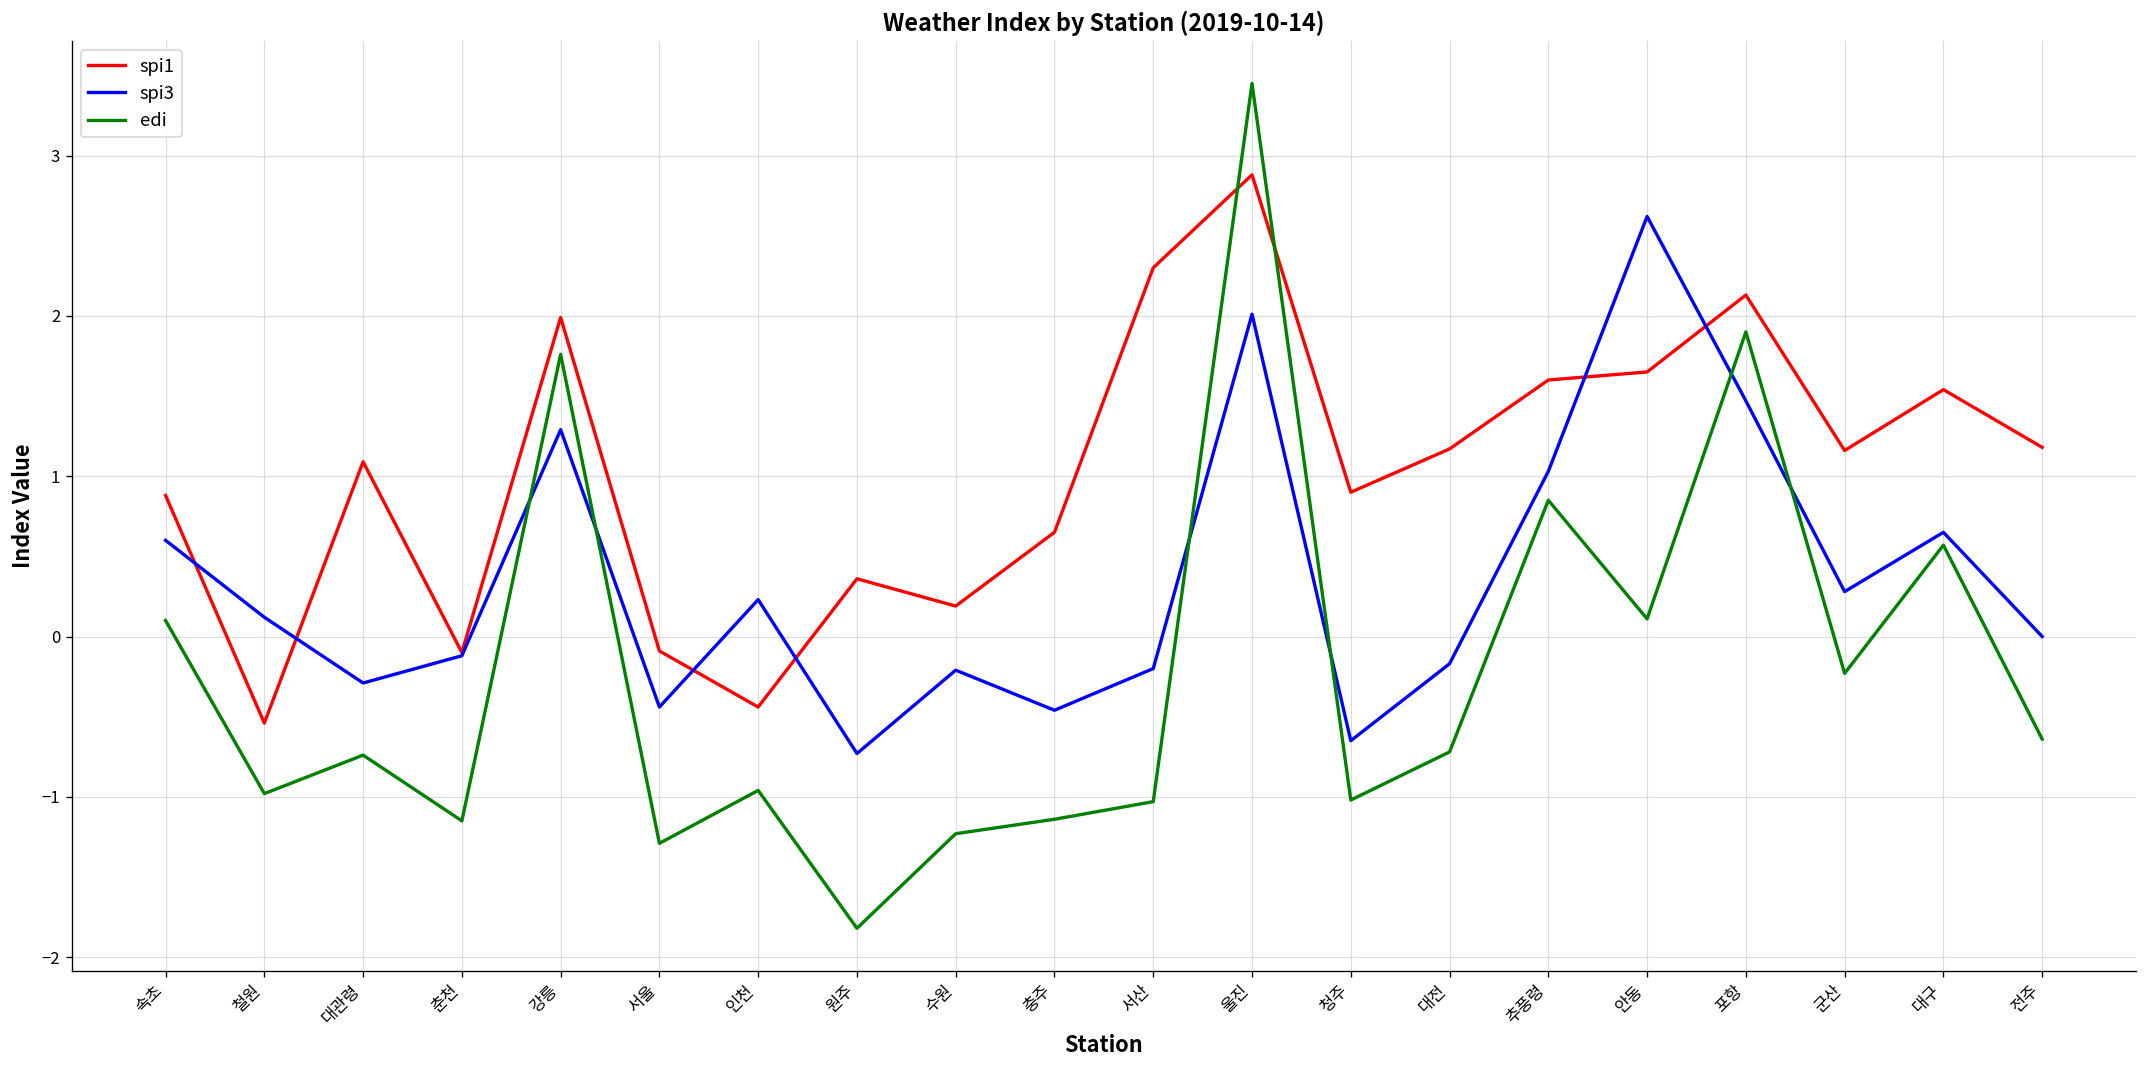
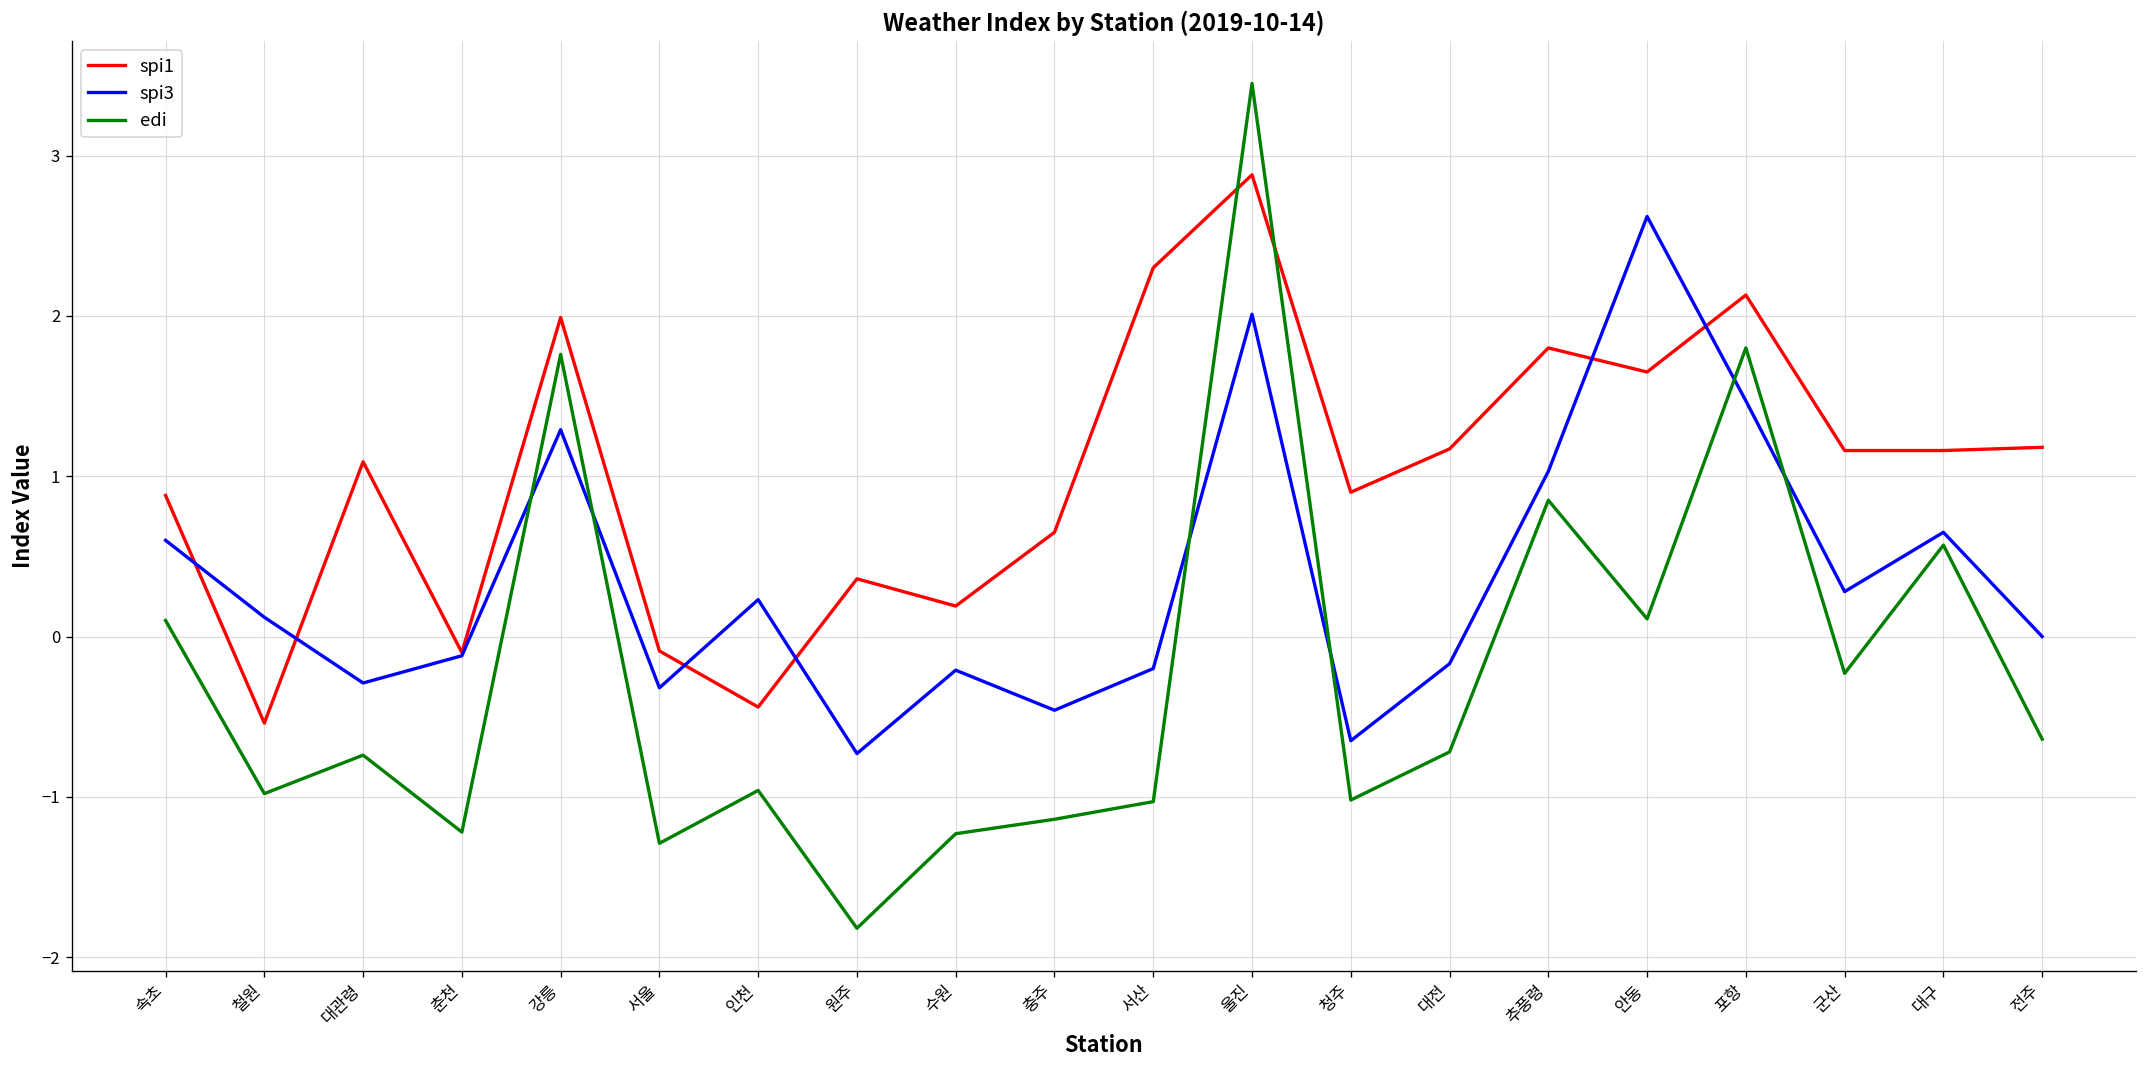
edi, 춘천: -1.15 -> -1.22
spi3, 서울: -0.44 -> -0.32
spi1, 추풍령: 1.6 -> 1.8
edi, 포항: 1.9 -> 1.8
spi1, 대구: 1.54 -> 1.16
